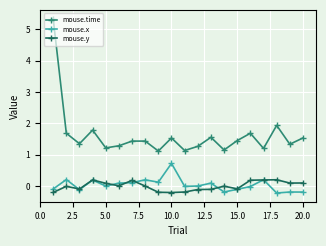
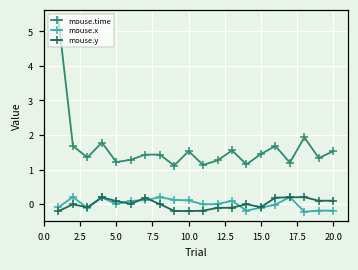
mouse.x, 10.0: 0.7 -> 0.1
